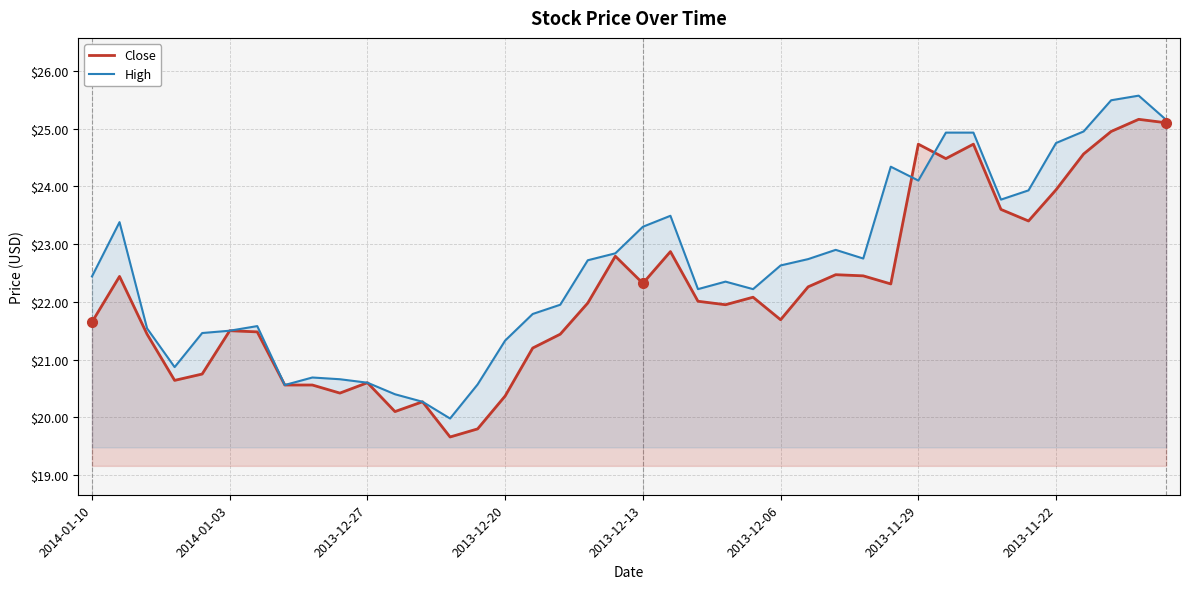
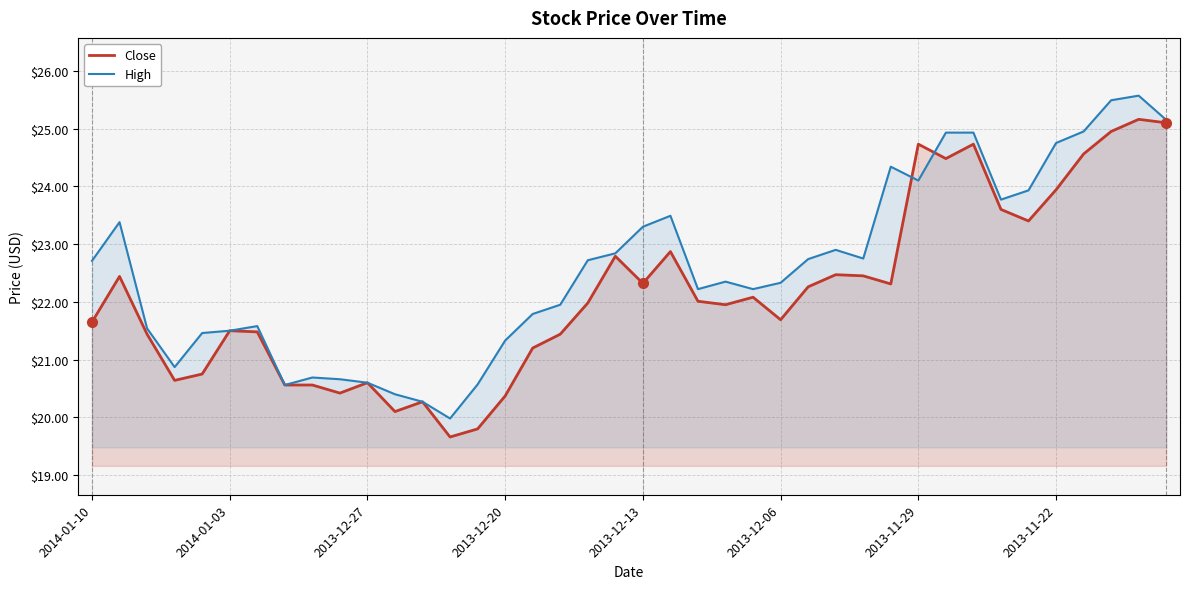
High, 2014-01-10: $22.4 -> $22.7
High, 2013-12-06: $22.6 -> $22.3
